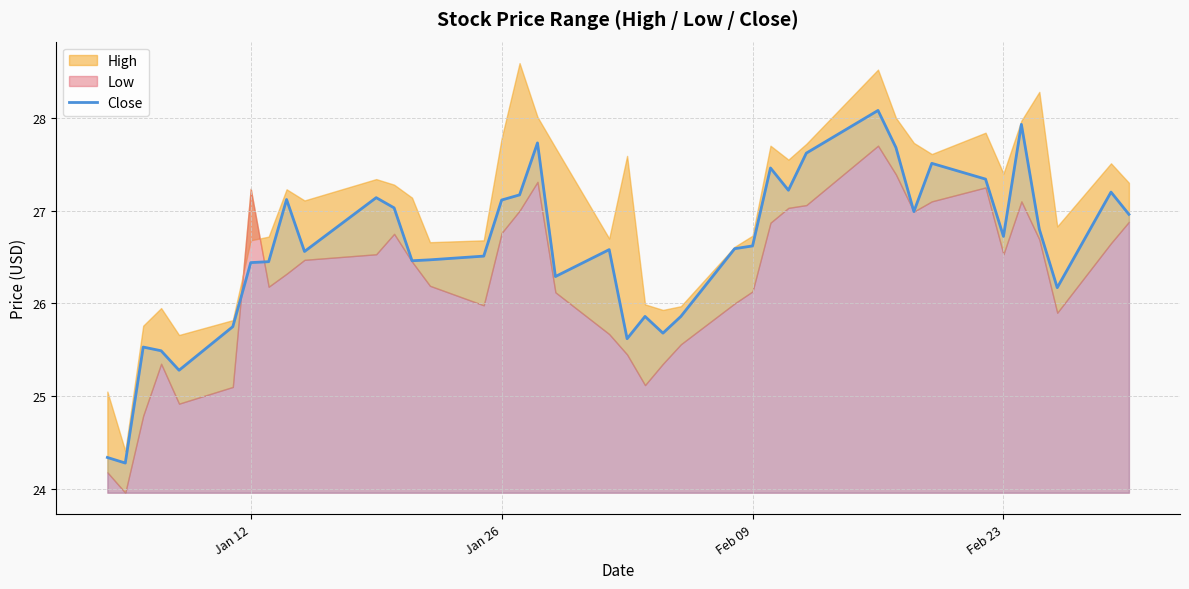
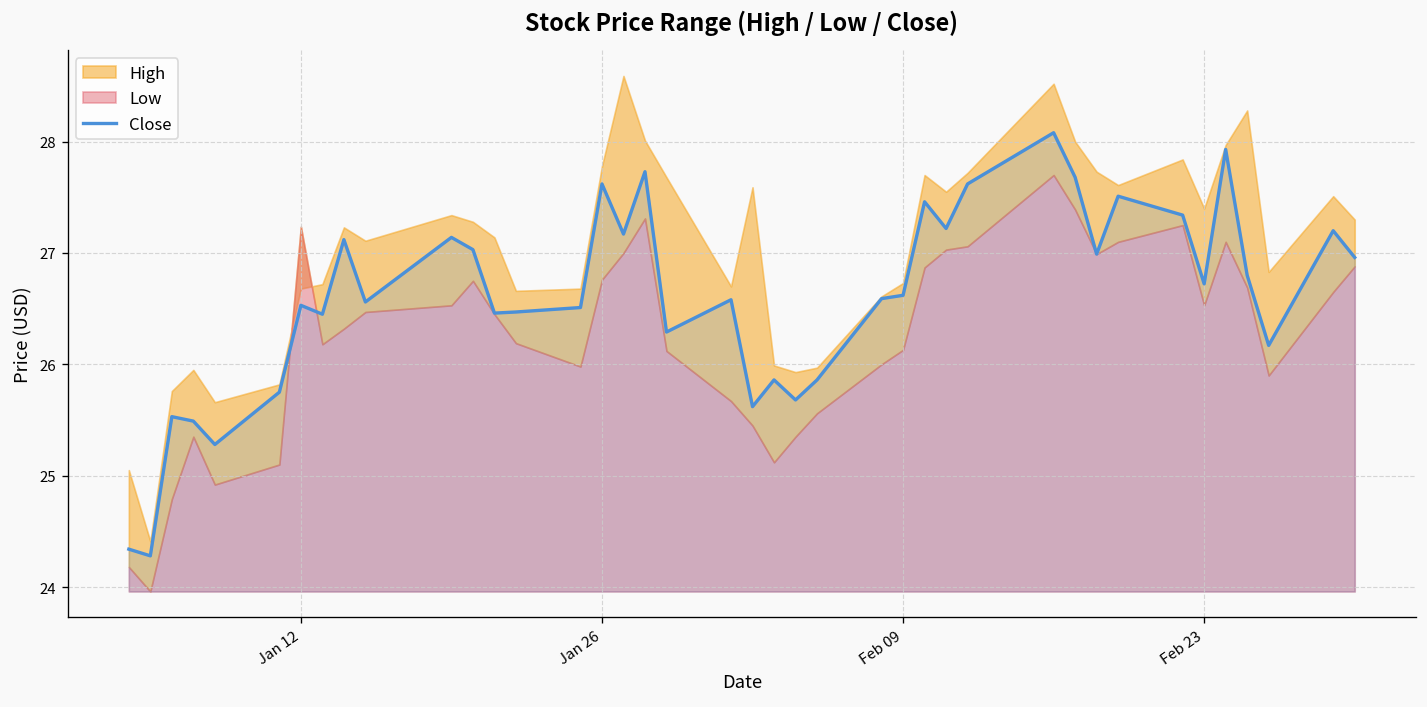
Close, Jan 12: 26.4 -> 26.5
Close, Jan 26: 27.1 -> 27.6
